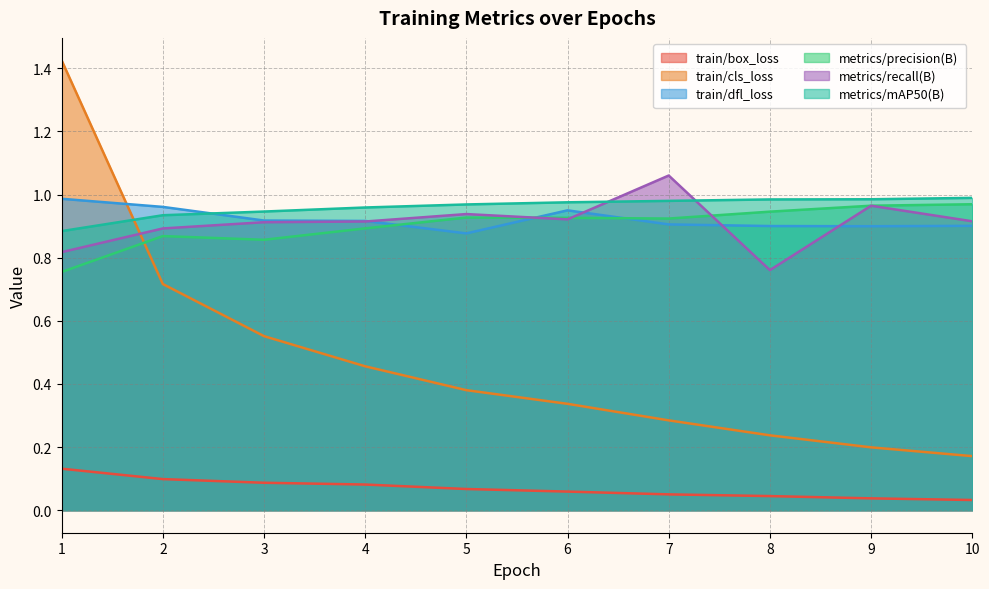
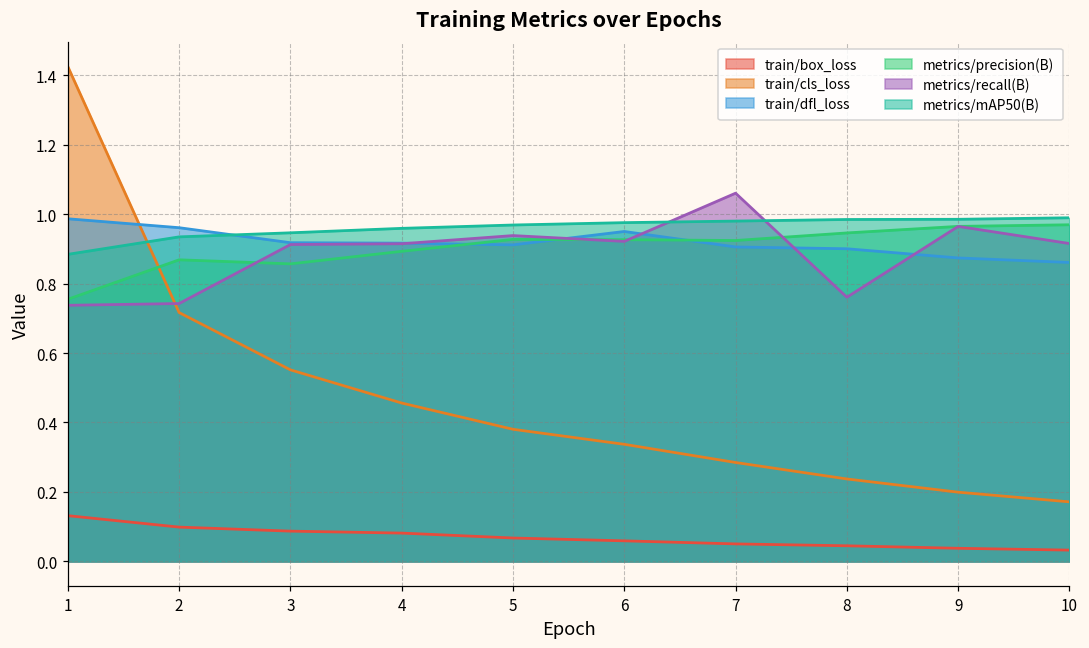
metrics/recall(B), 1: 0.82 -> 0.74
metrics/recall(B), 2: 0.89 -> 0.74
train/dfl_loss, 5: 0.88 -> 0.91
train/dfl_loss, 9: 0.90 -> 0.87
train/dfl_loss, 10: 0.90 -> 0.86
